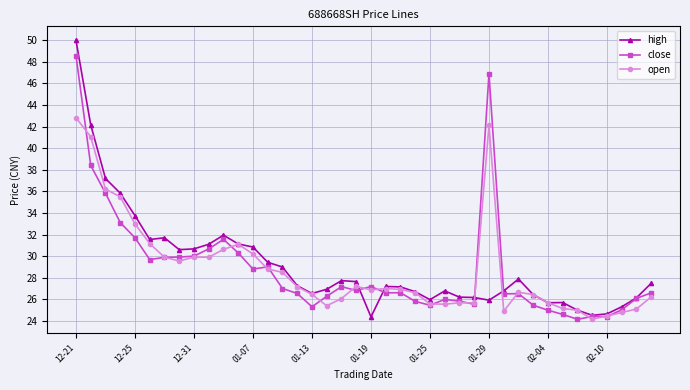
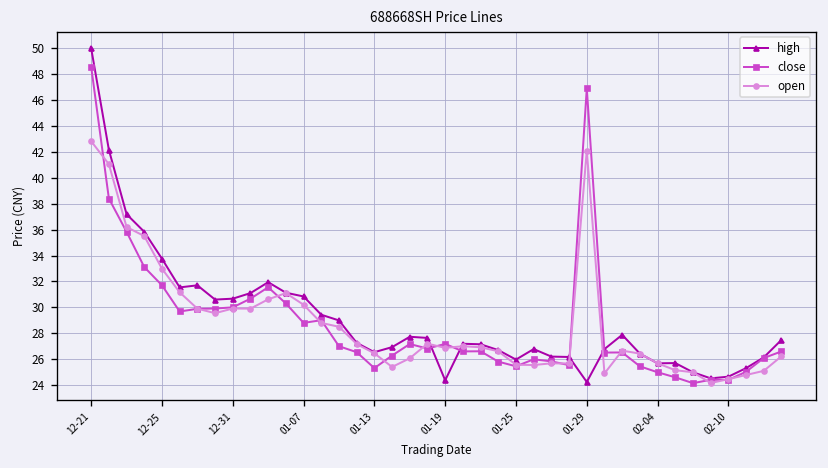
high, 01-29: 25.9 -> 24.2
